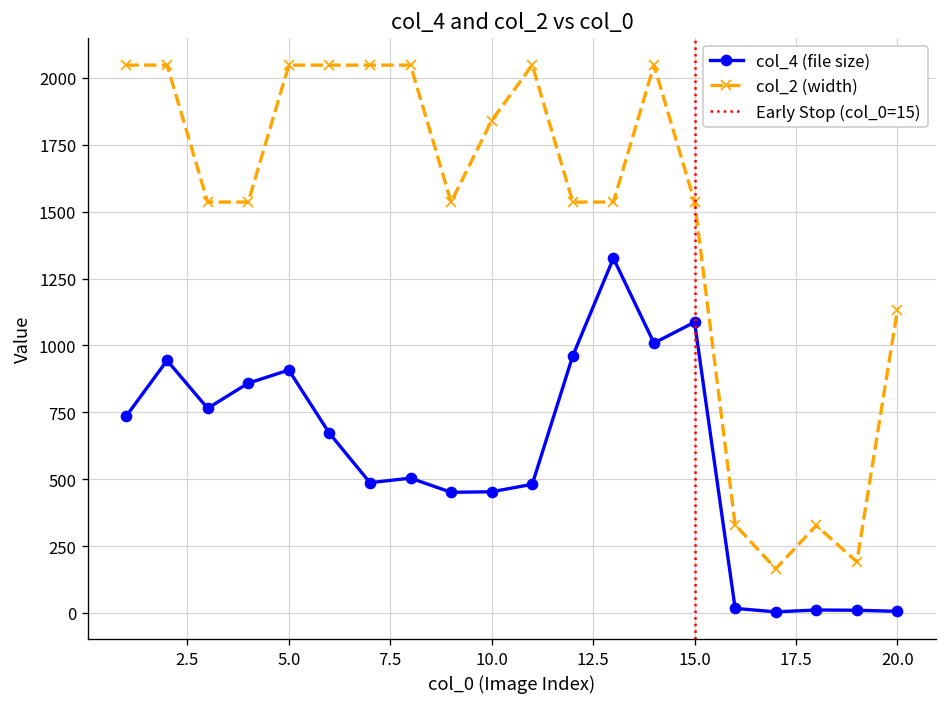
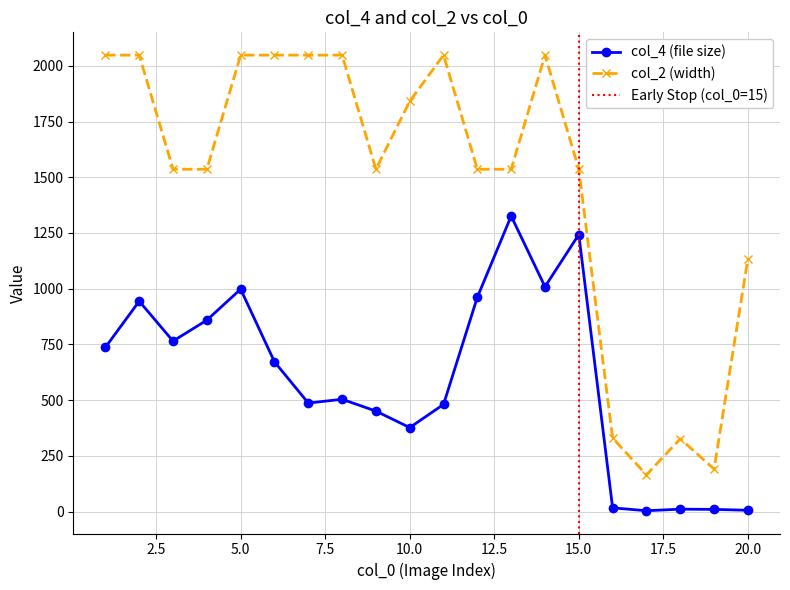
col_4 (file size), 5.0: 910 -> 1000
col_4 (file size), 10.0: 450 -> 380
col_4 (file size), 15.0: 1090 -> 1240
